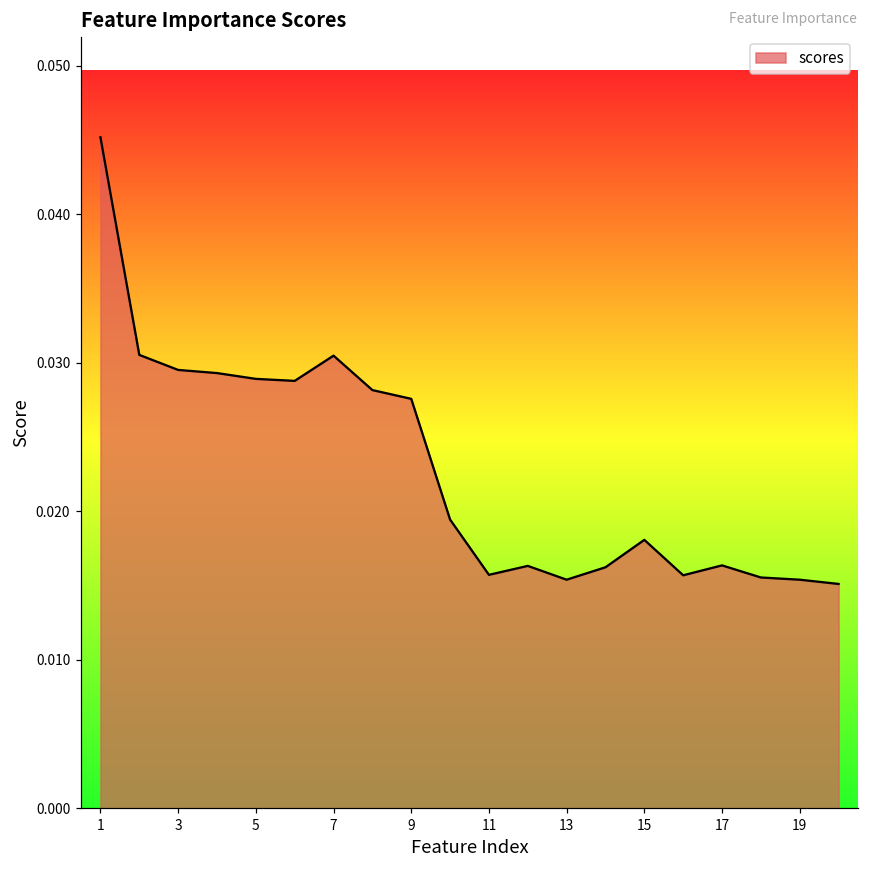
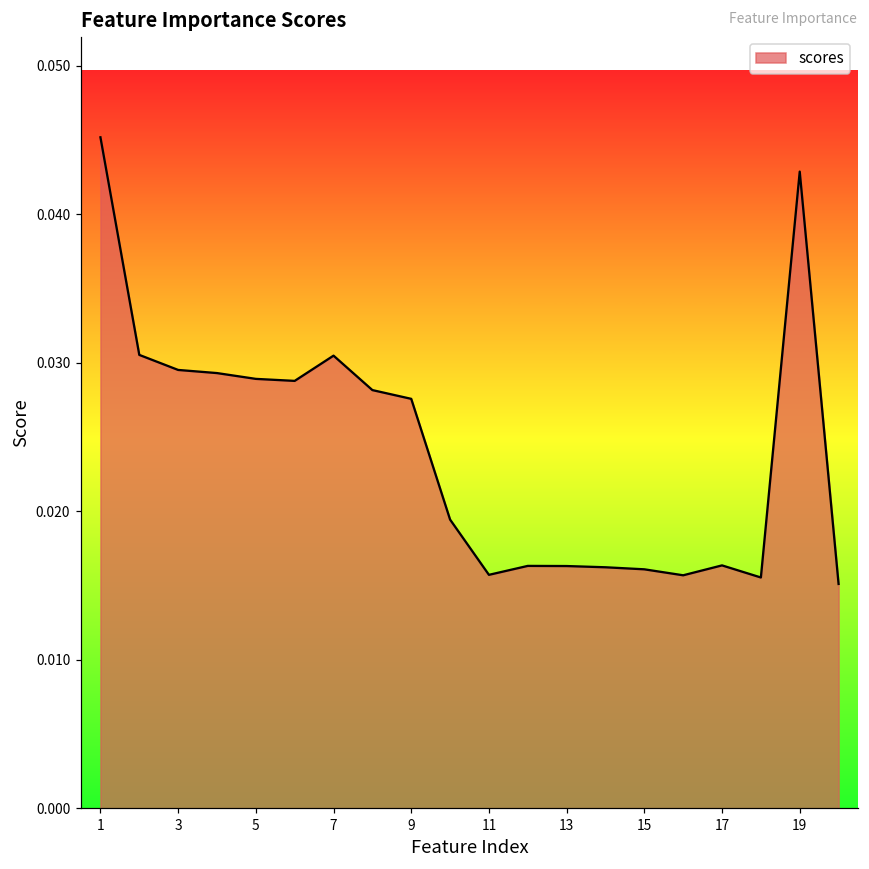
13: 0.0154 -> 0.0163
15: 0.0181 -> 0.0161
19: 0.0154 -> 0.0429
